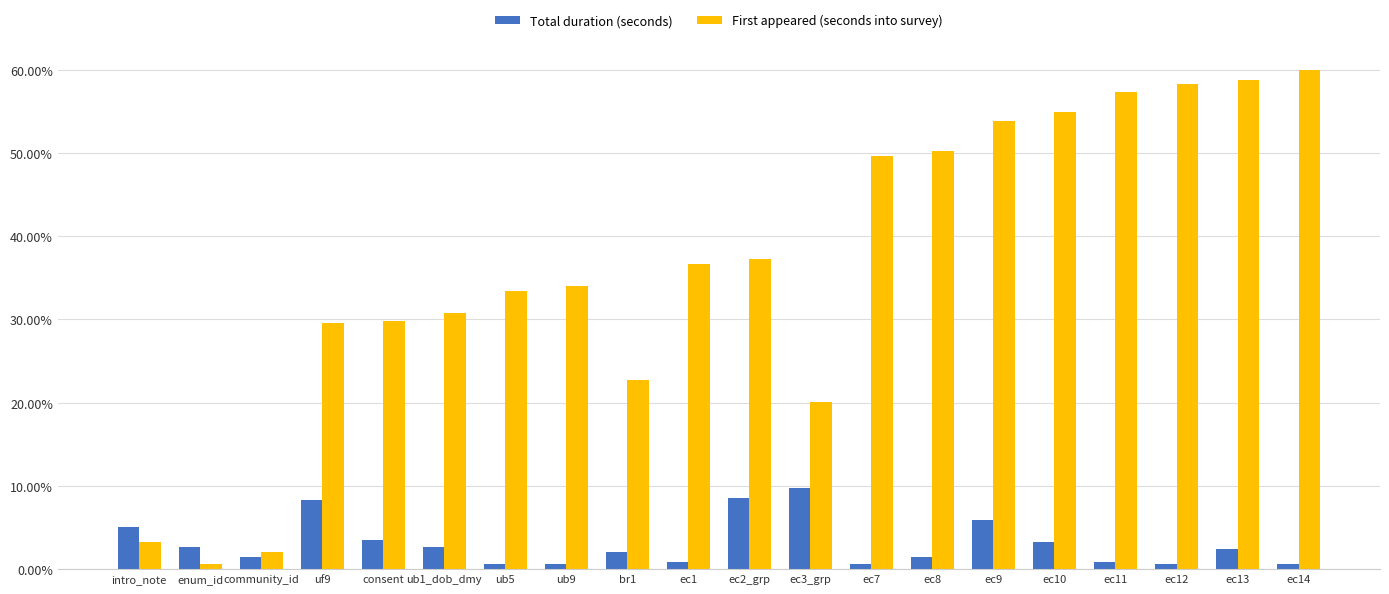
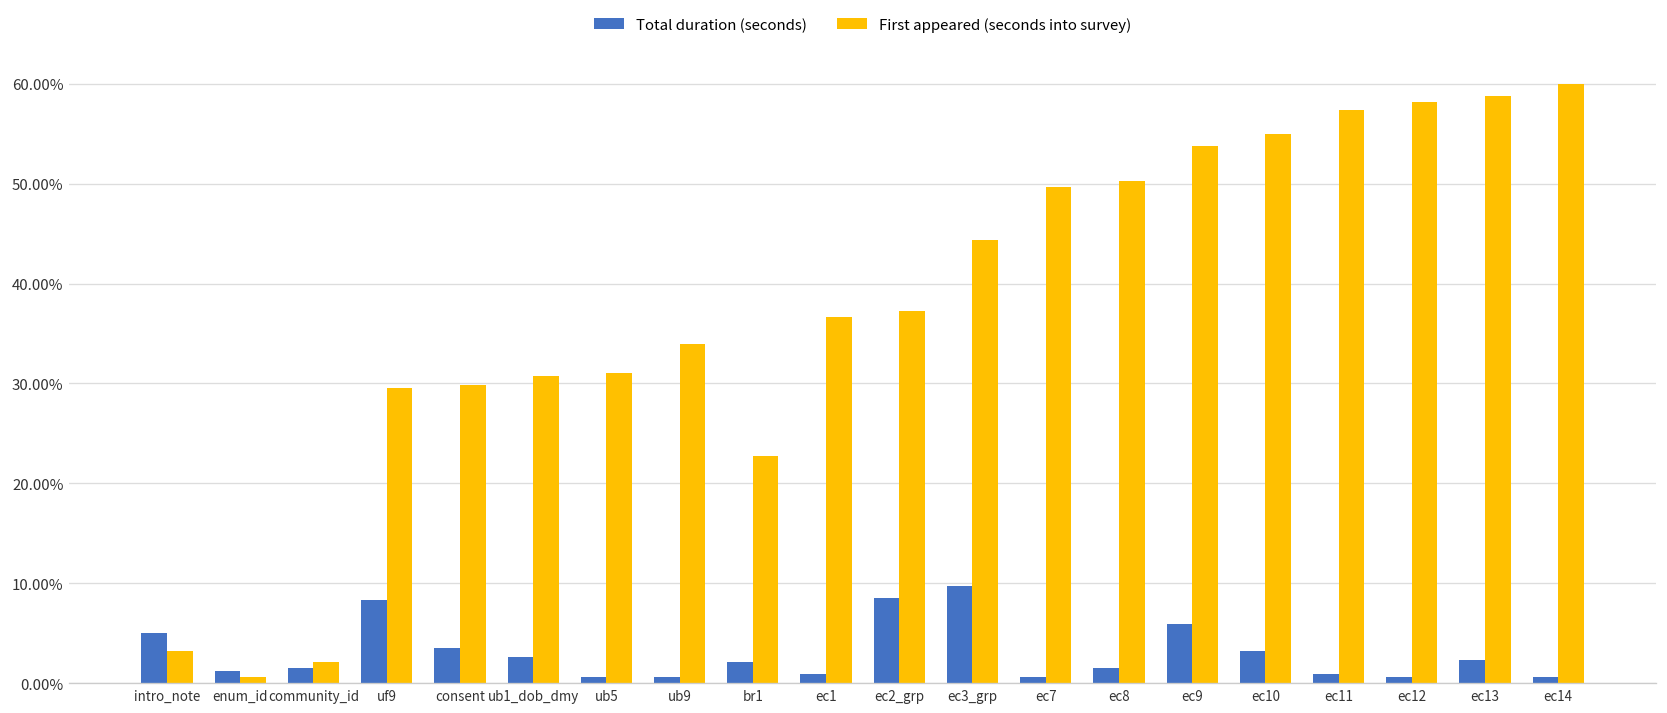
Total duration (seconds), enum_id: 3% -> 1%
First appeared (seconds into survey), ub5: 33% -> 31%
First appeared (seconds into survey), ec3_grp: 20% -> 44%
